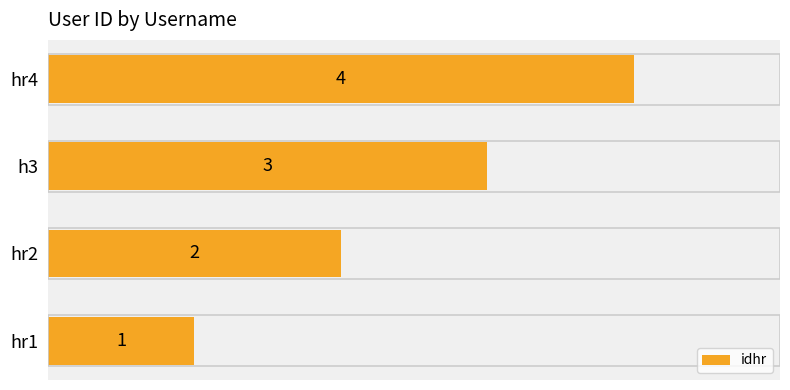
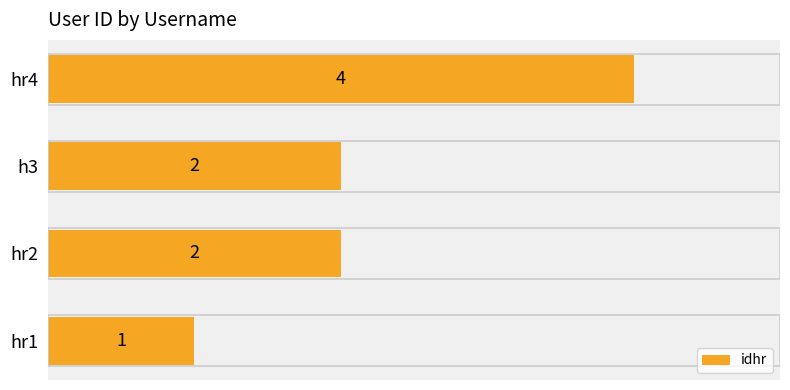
h3: 3 -> 2
